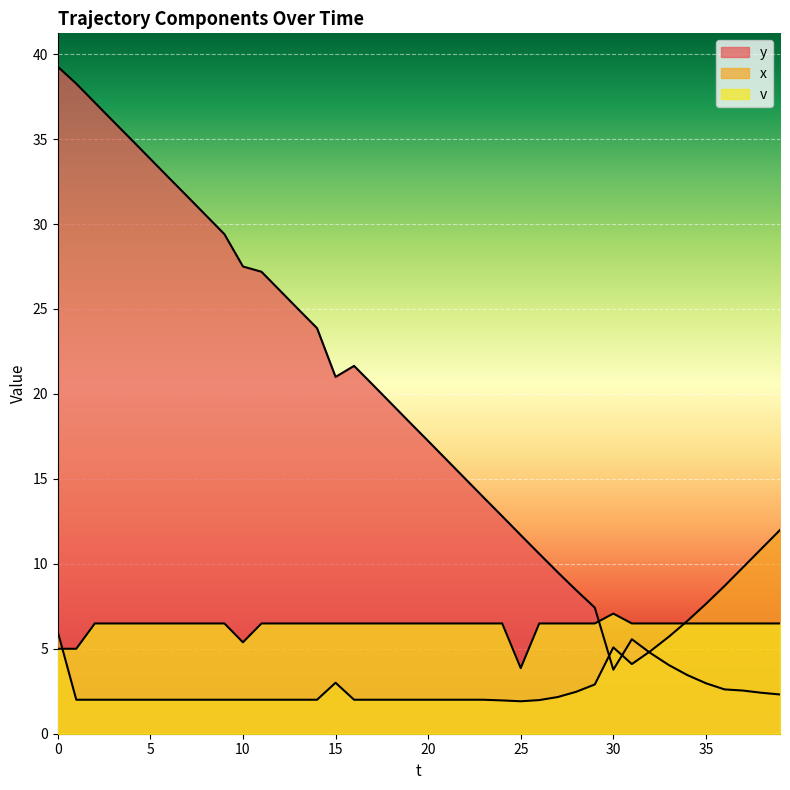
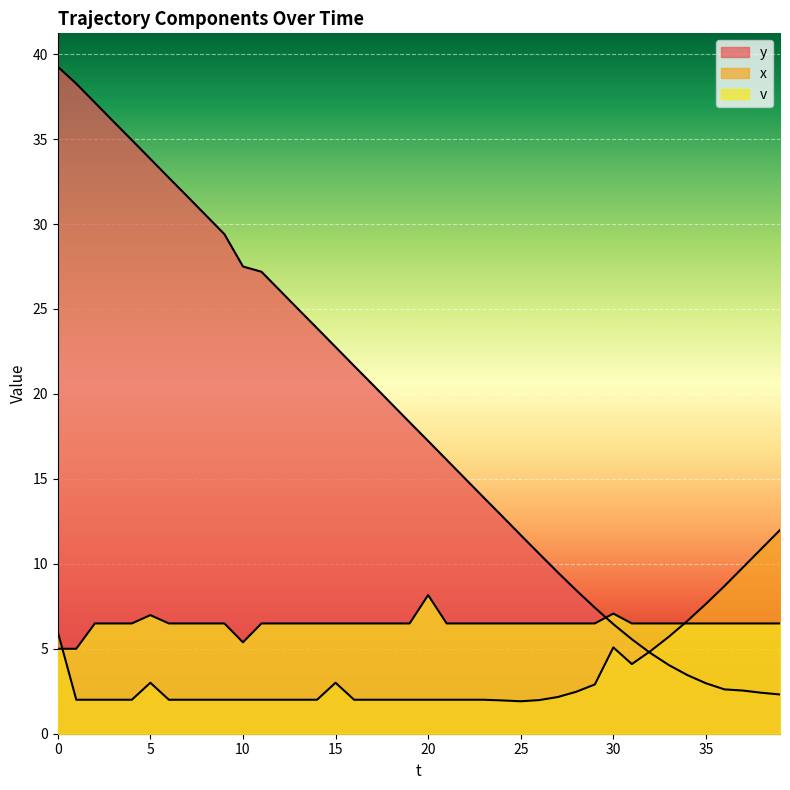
x, 5: 2 -> 3
v, 5: 6.5 -> 7.0
y, 15: 21.0 -> 22.8
v, 20: 6.5 -> 8.2
v, 25: 3.9 -> 6.5
y, 30: 3.8 -> 6.5
